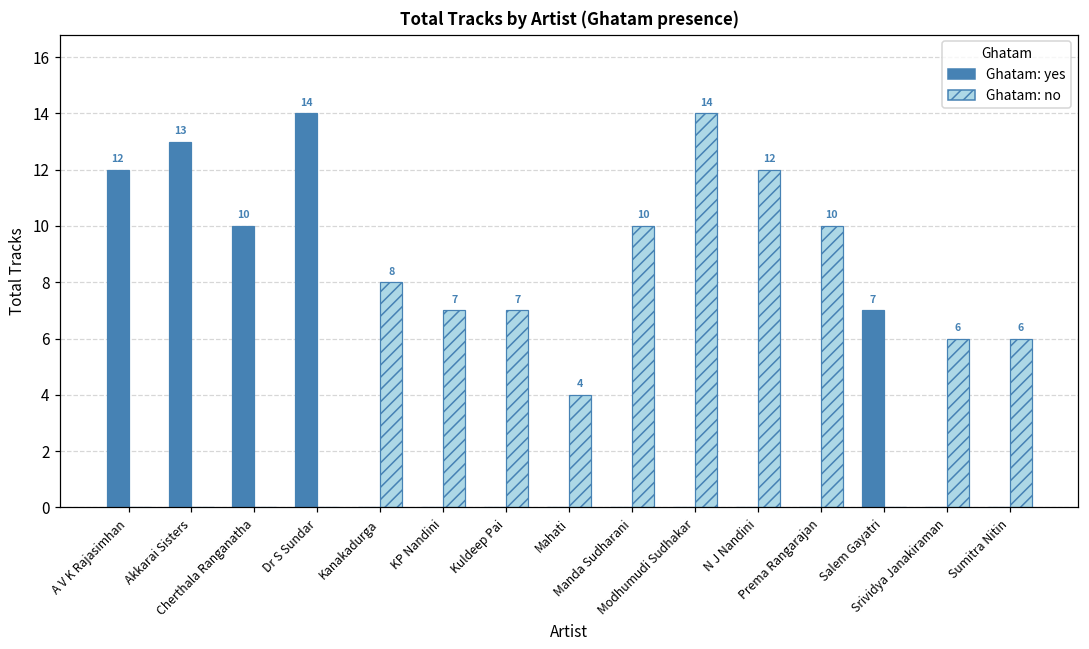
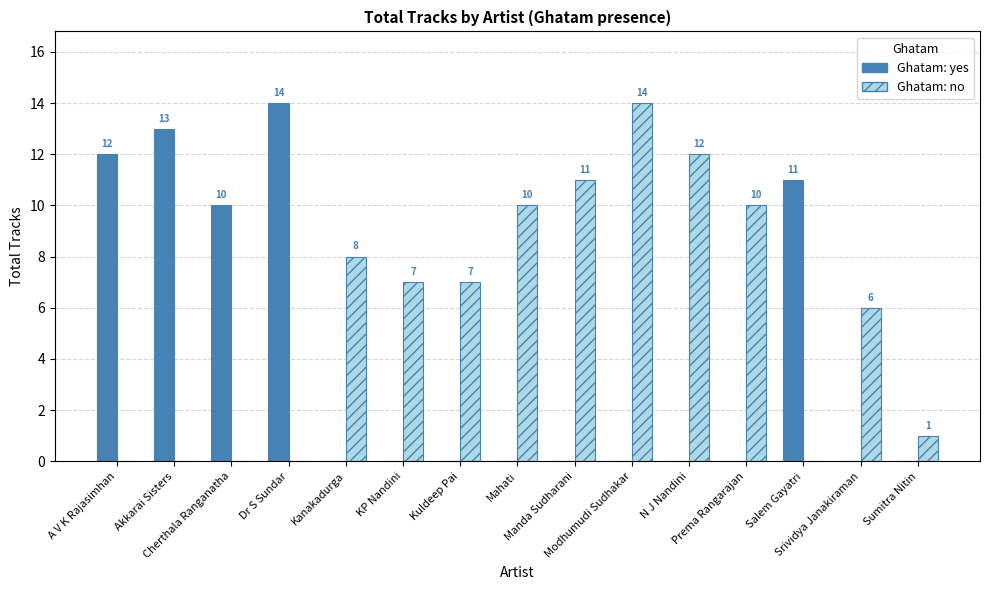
Ghatam: no, Mahati: 4 -> 10
Ghatam: no, Manda Sudharani: 10 -> 11
Ghatam: yes, Salem Gayatri: 7 -> 11
Ghatam: no, Sumitra Nitin: 6 -> 1
